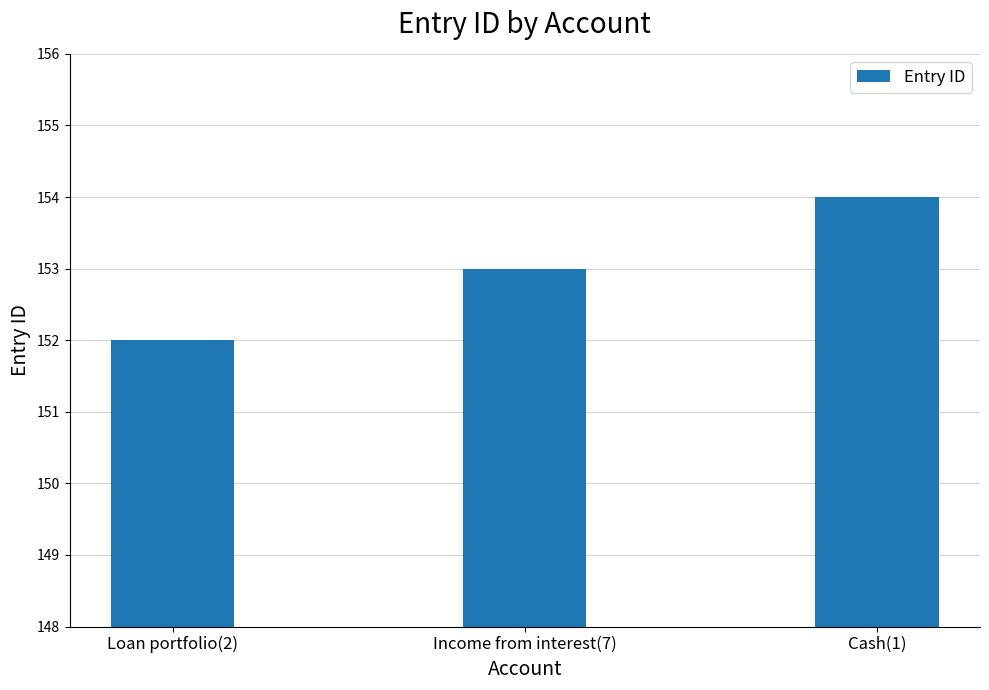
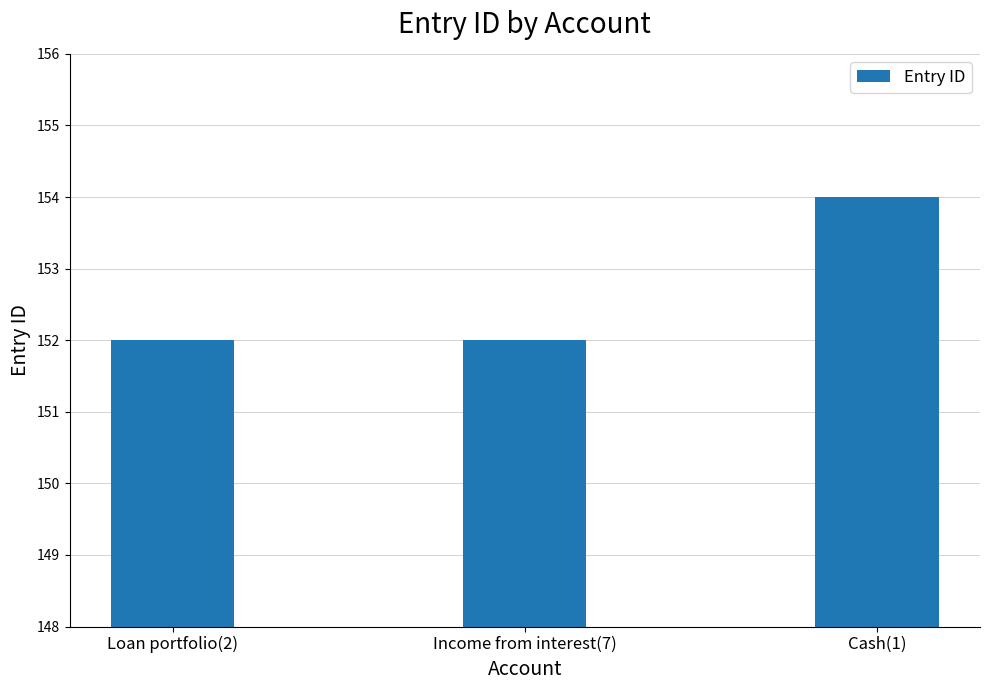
Income from interest(7): 153 -> 152
